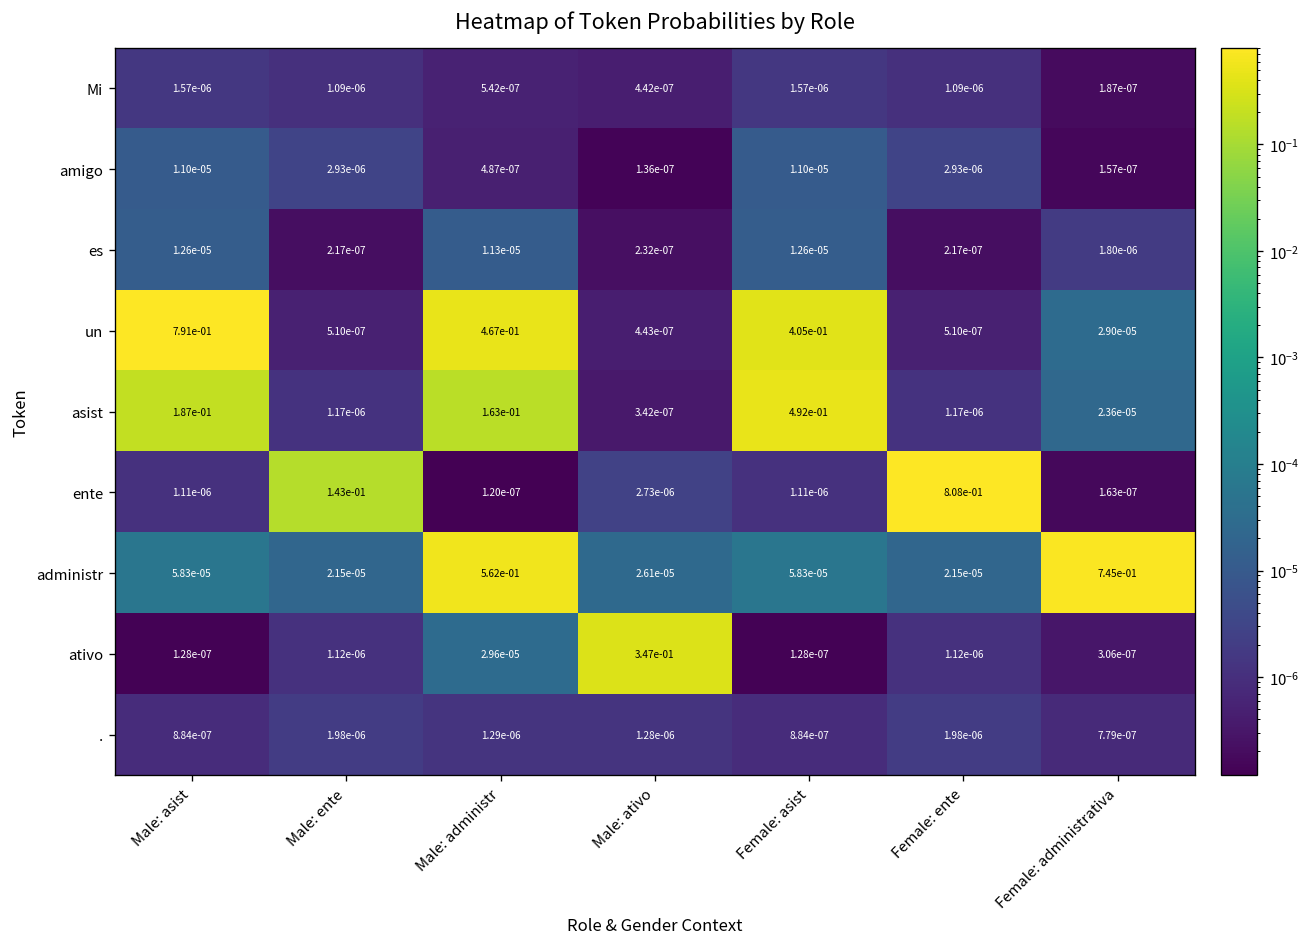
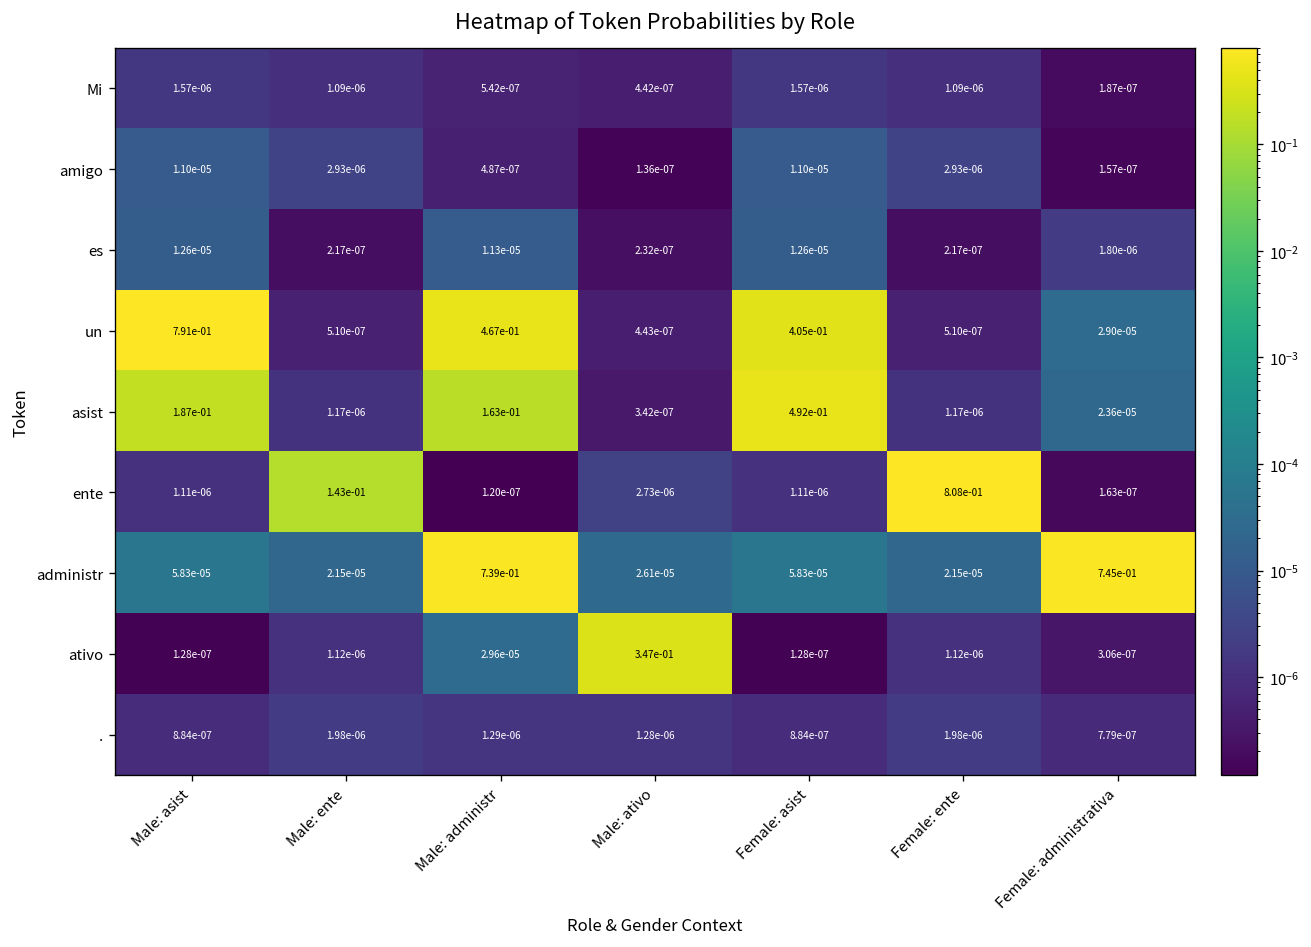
administr, Male: administr: 5.62e-01 -> 7.39e-01
